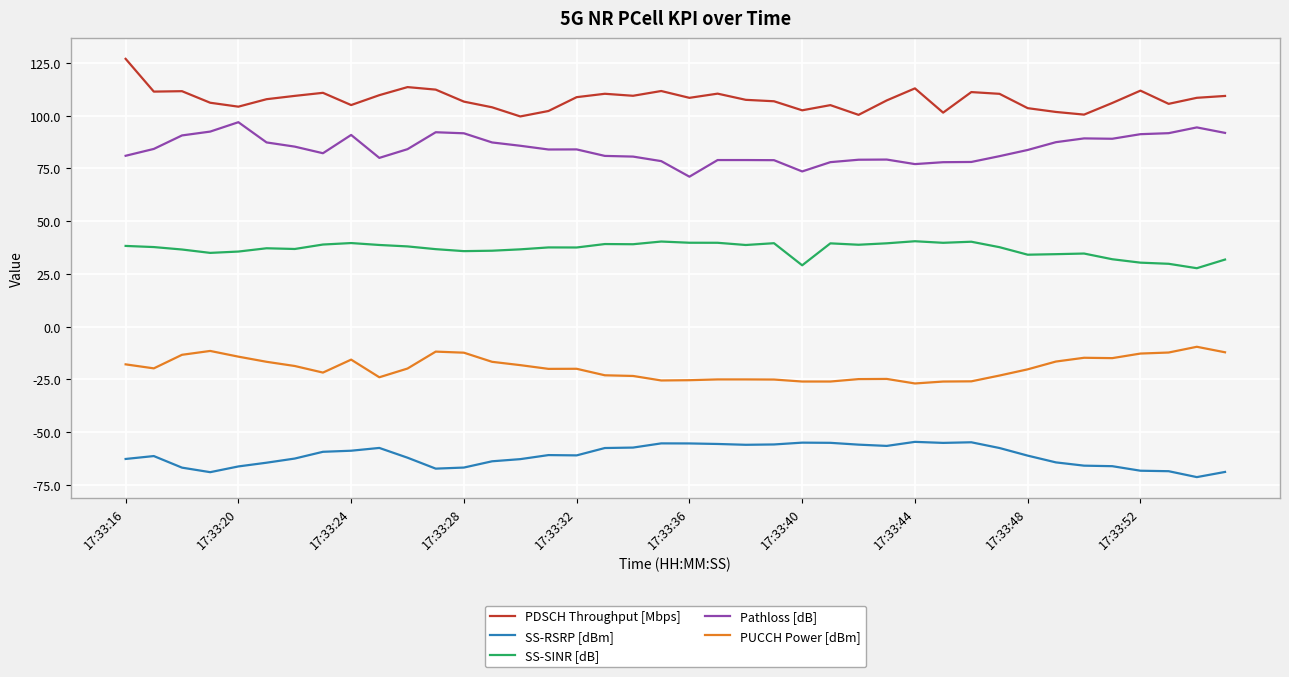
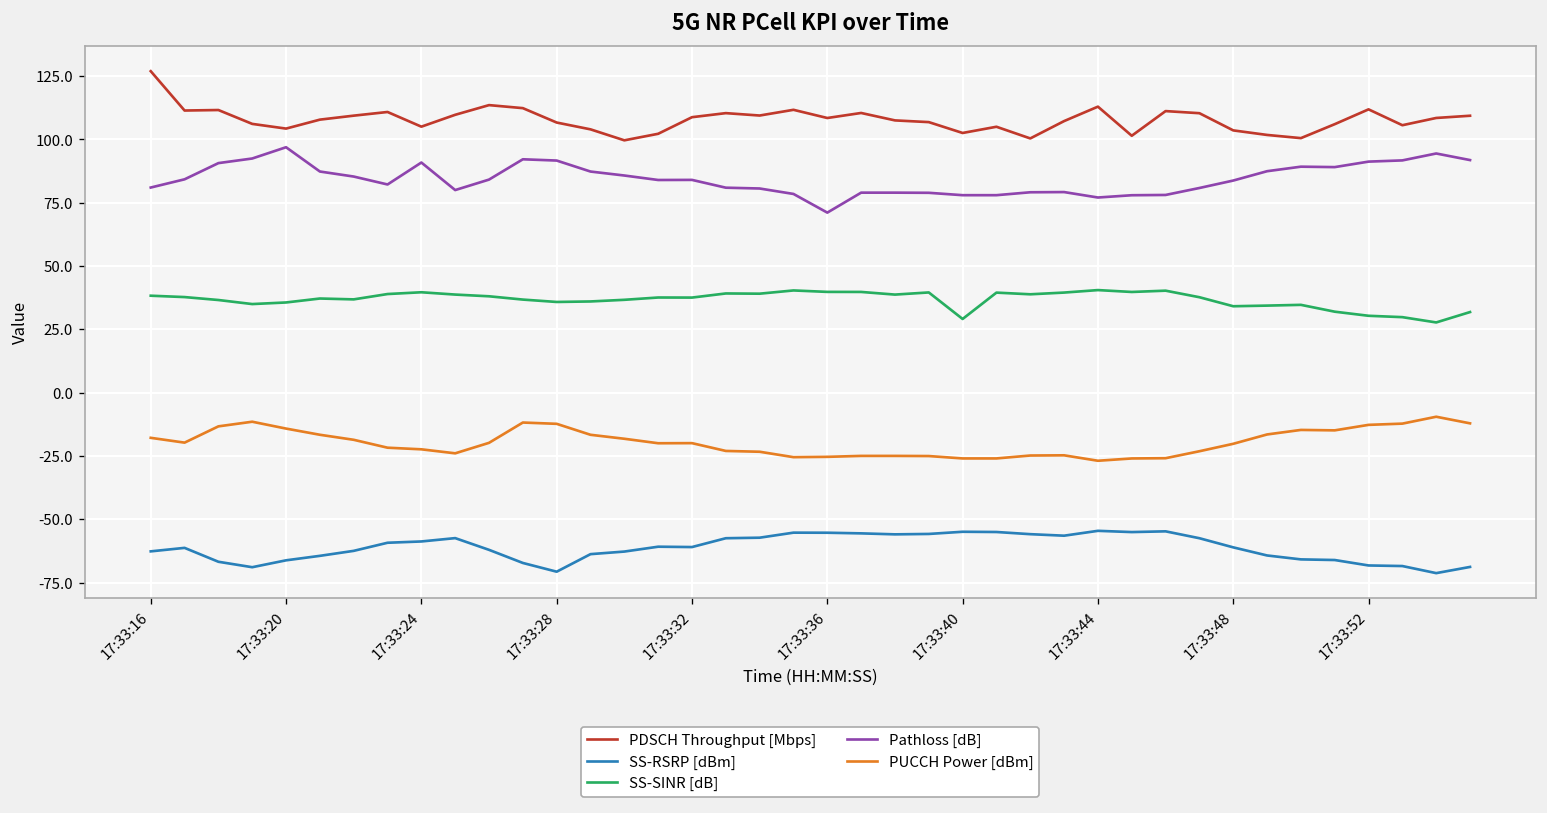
PUCCH Power [dBm], 17:33:24: -16 -> -22
SS-RSRP [dBm], 17:33:28: -67 -> -71
Pathloss [dB], 17:33:40: 74 -> 78
